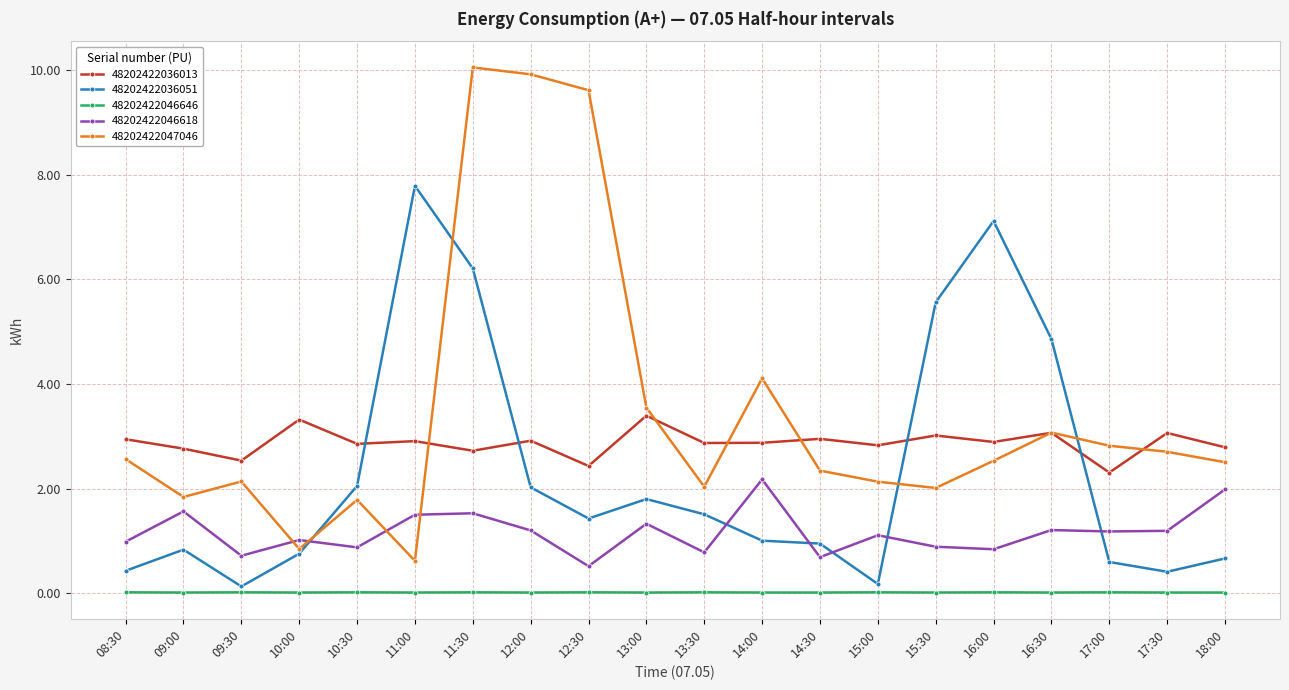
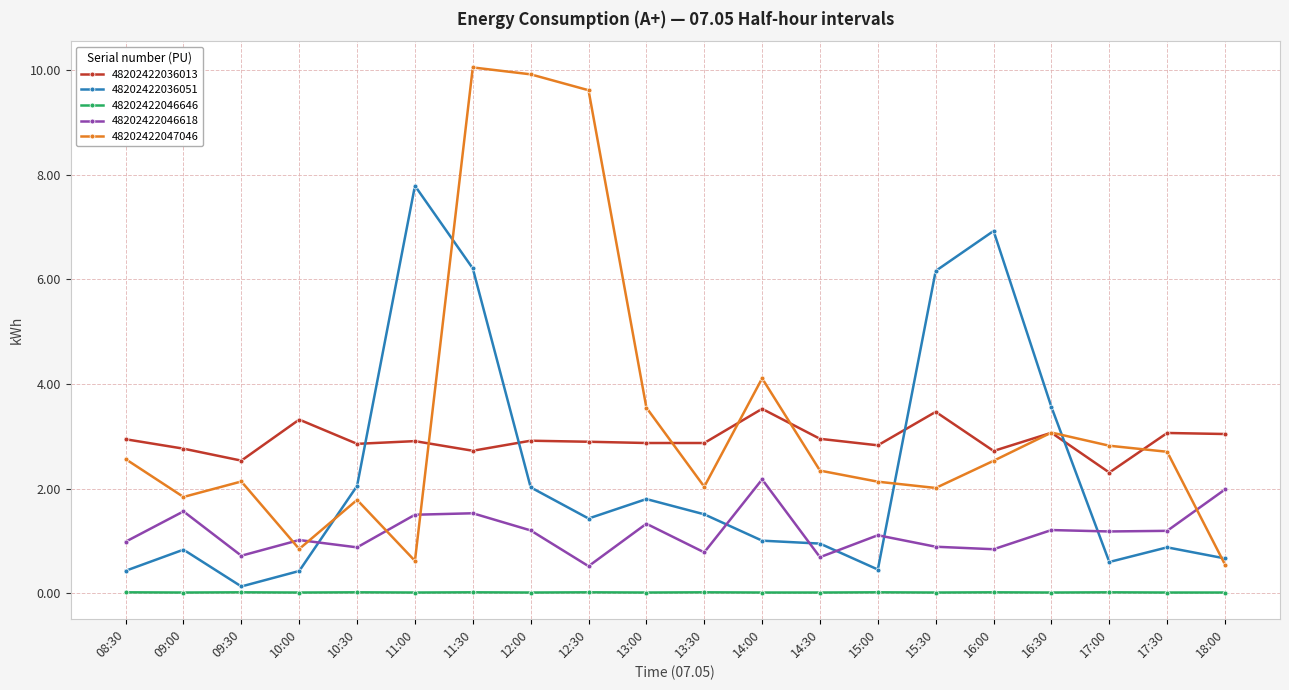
48202422036051, 10:00: 0.8 -> 0.4
48202422036013, 12:30: 2.4 -> 2.9
48202422036013, 13:00: 3.4 -> 2.9
48202422036013, 14:00: 2.9 -> 3.5
48202422036051, 15:00: 0.2 -> 0.5
48202422036013, 15:30: 3.0 -> 3.5
48202422036051, 15:30: 5.6 -> 6.2
48202422036013, 16:00: 2.9 -> 2.7
48202422036051, 16:00: 7.1 -> 6.9
48202422036051, 16:30: 4.9 -> 3.6
48202422036051, 17:30: 0.4 -> 0.9
48202422036013, 18:00: 2.8 -> 3.0
48202422047046, 18:00: 2.5 -> 0.5
